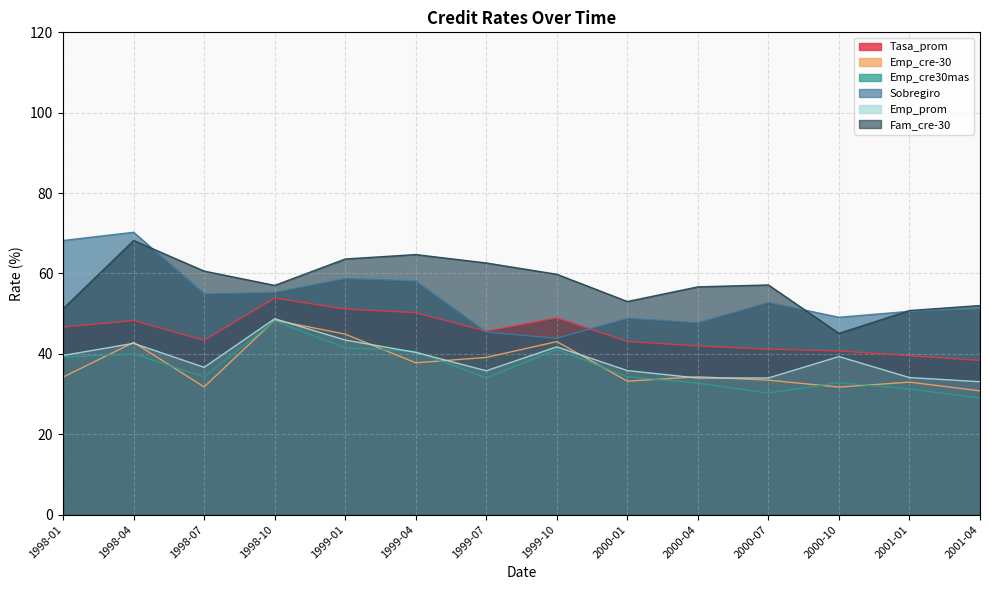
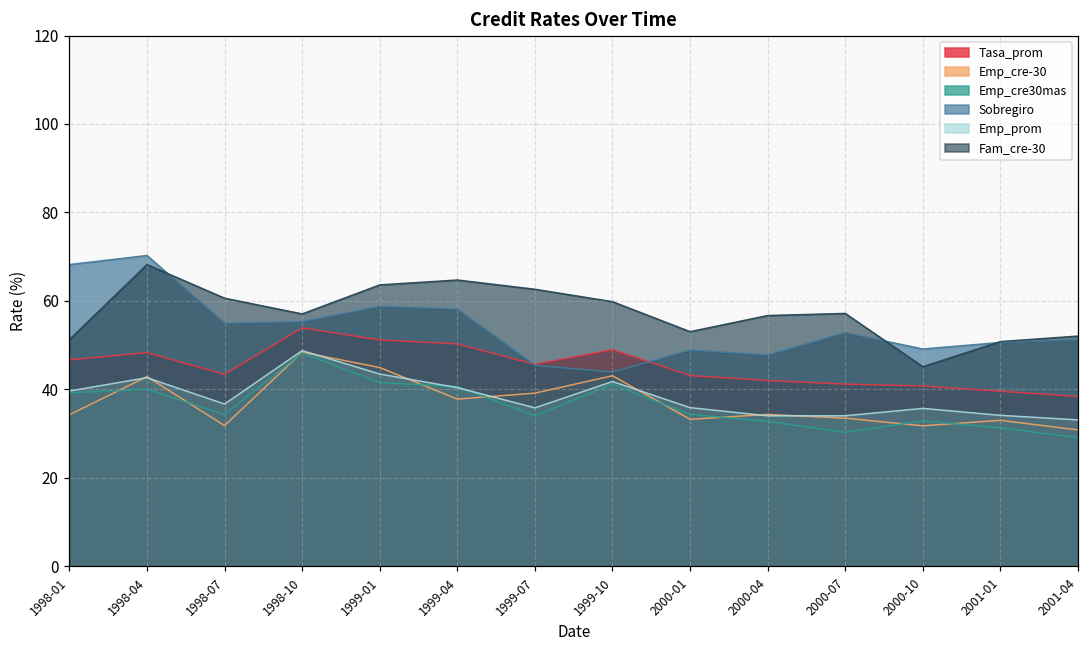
Emp_prom, 2000-10: 39 -> 36
